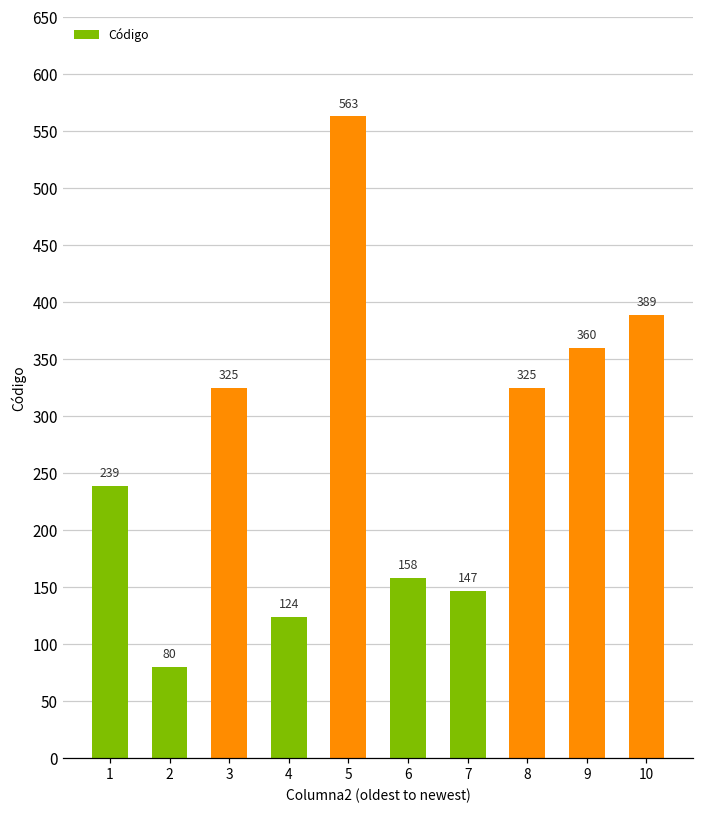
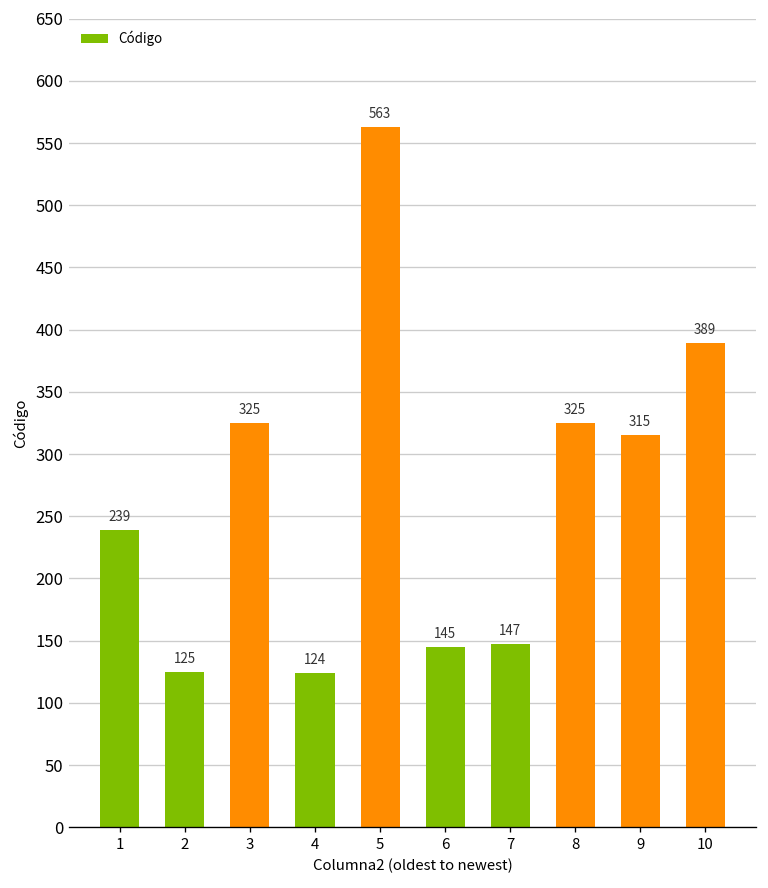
2: 80 -> 125
6: 158 -> 145
9: 360 -> 315
